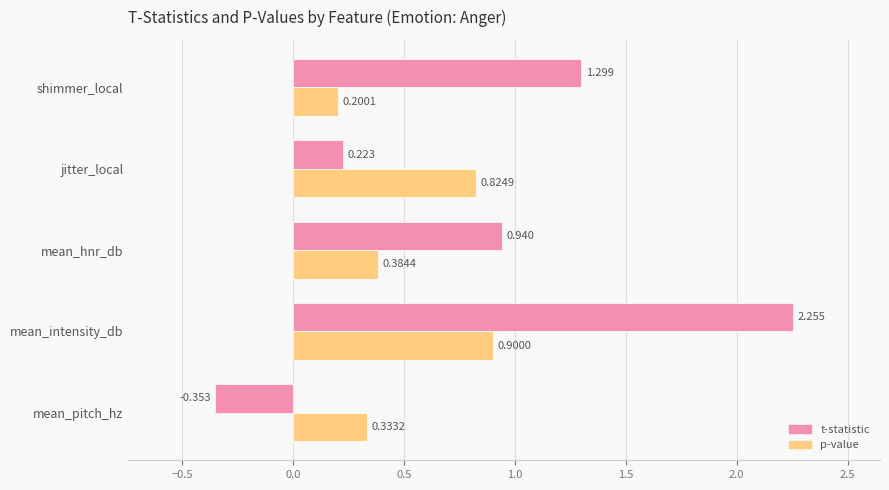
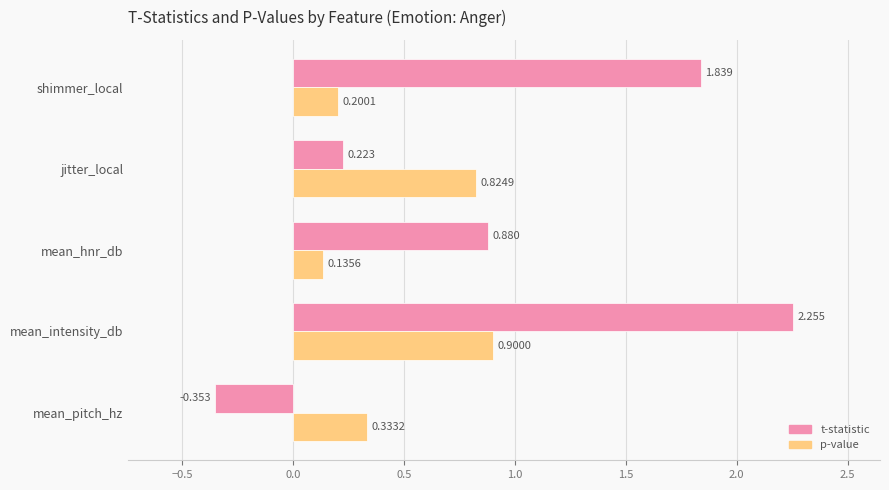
t-statistic, shimmer_local: 1.299 -> 1.839
t-statistic, mean_hnr_db: 0.940 -> 0.880
p-value, mean_hnr_db: 0.3844 -> 0.1356
